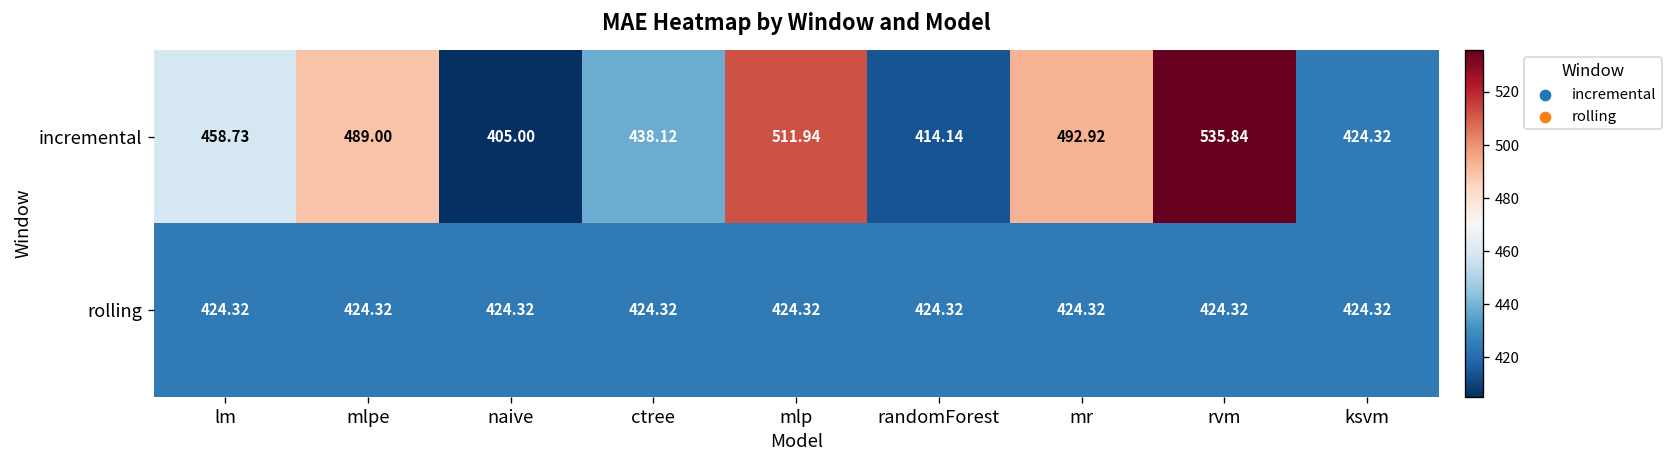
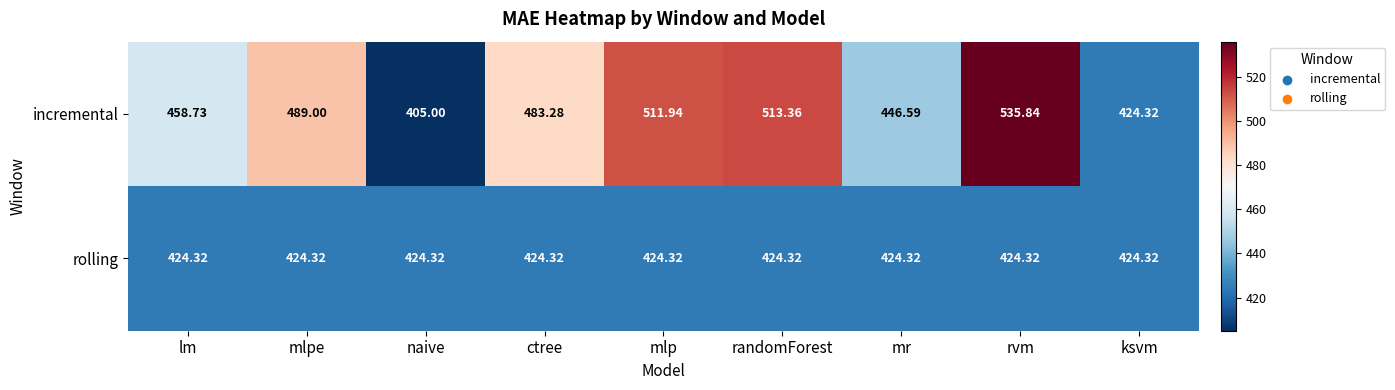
incremental, ctree: 438.12 -> 483.28
incremental, randomForest: 414.14 -> 513.36
incremental, mr: 492.92 -> 446.59
